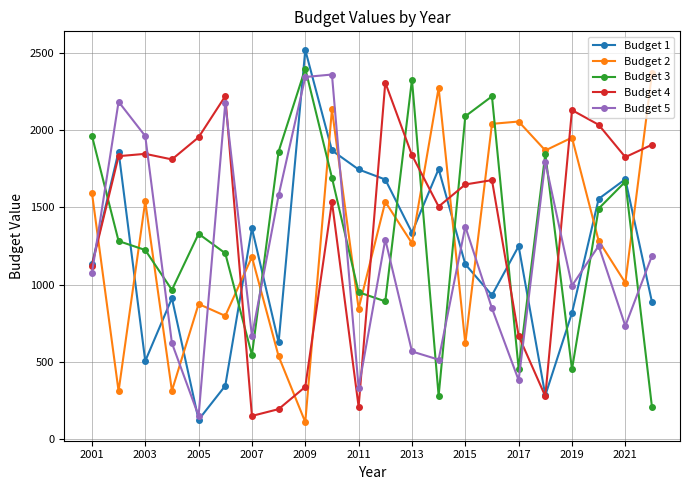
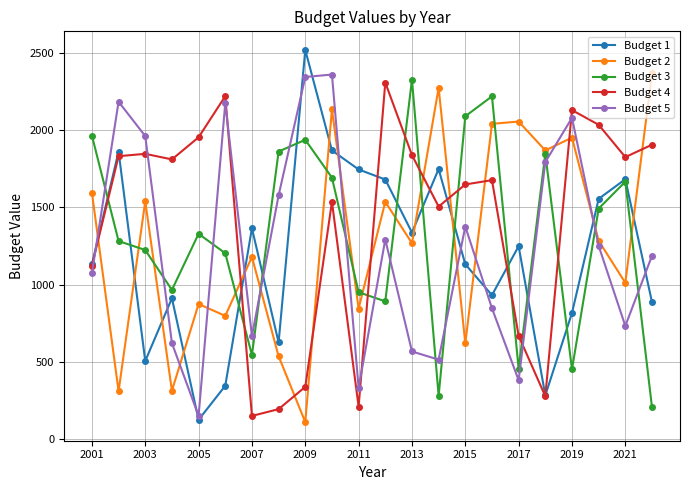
Budget 3, 2009: 2400 -> 1940
Budget 5, 2019: 990 -> 2080
